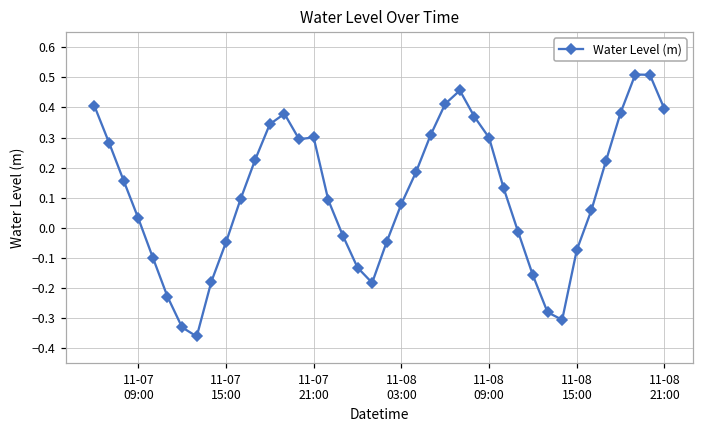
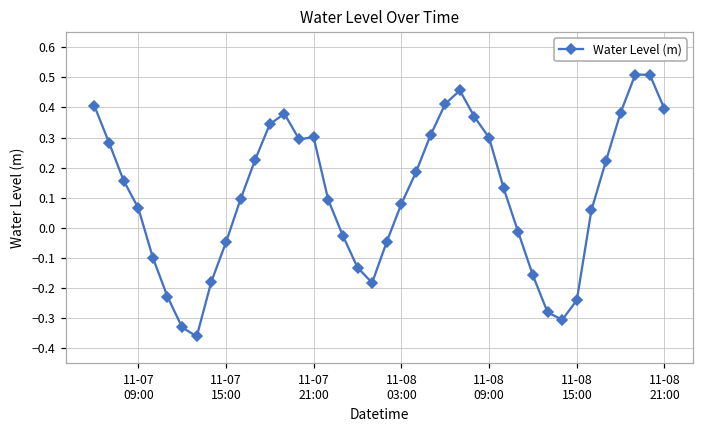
11-07 09:00: 0.03 -> 0.07
11-08 15:00: -0.07 -> -0.24
